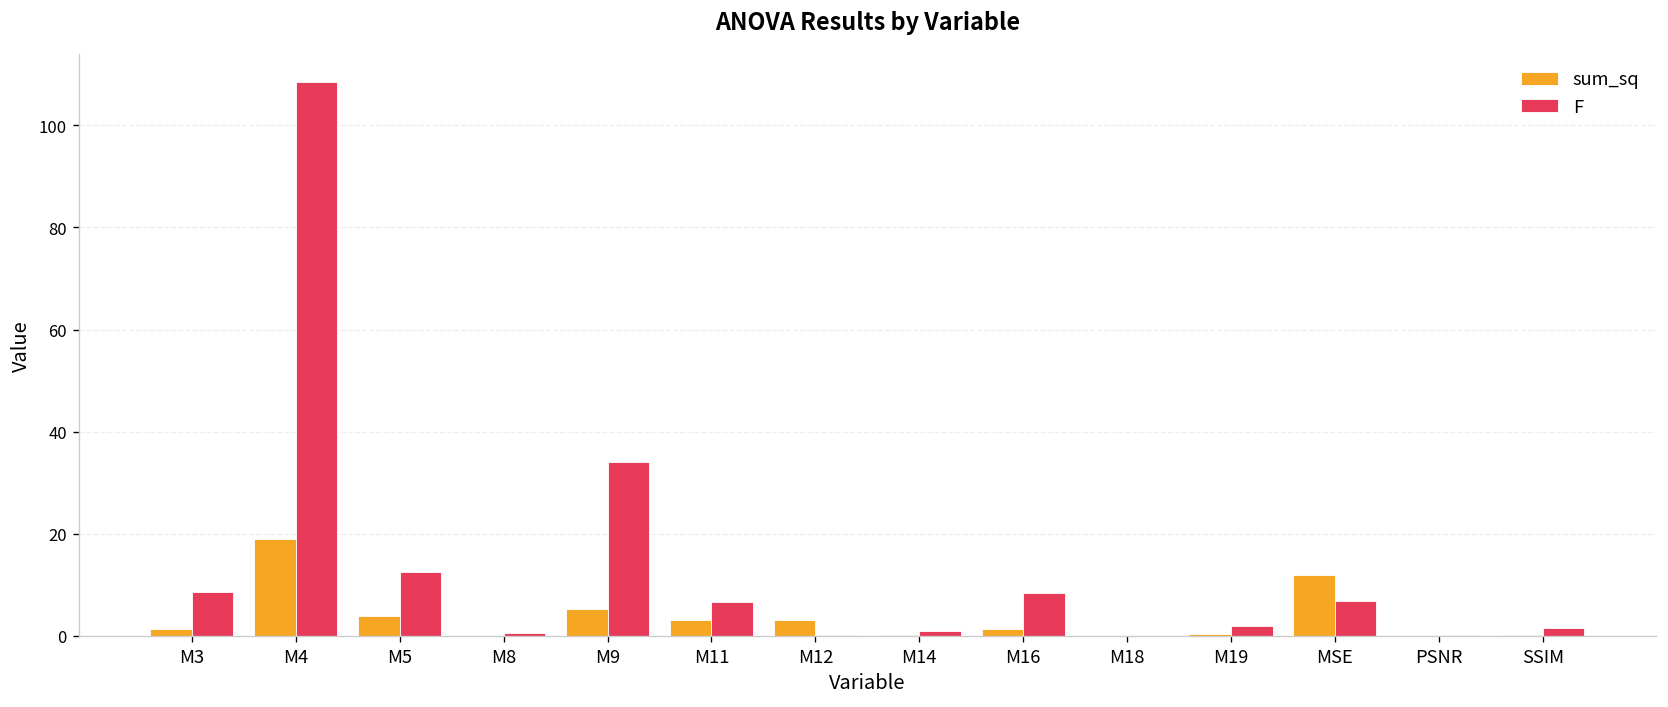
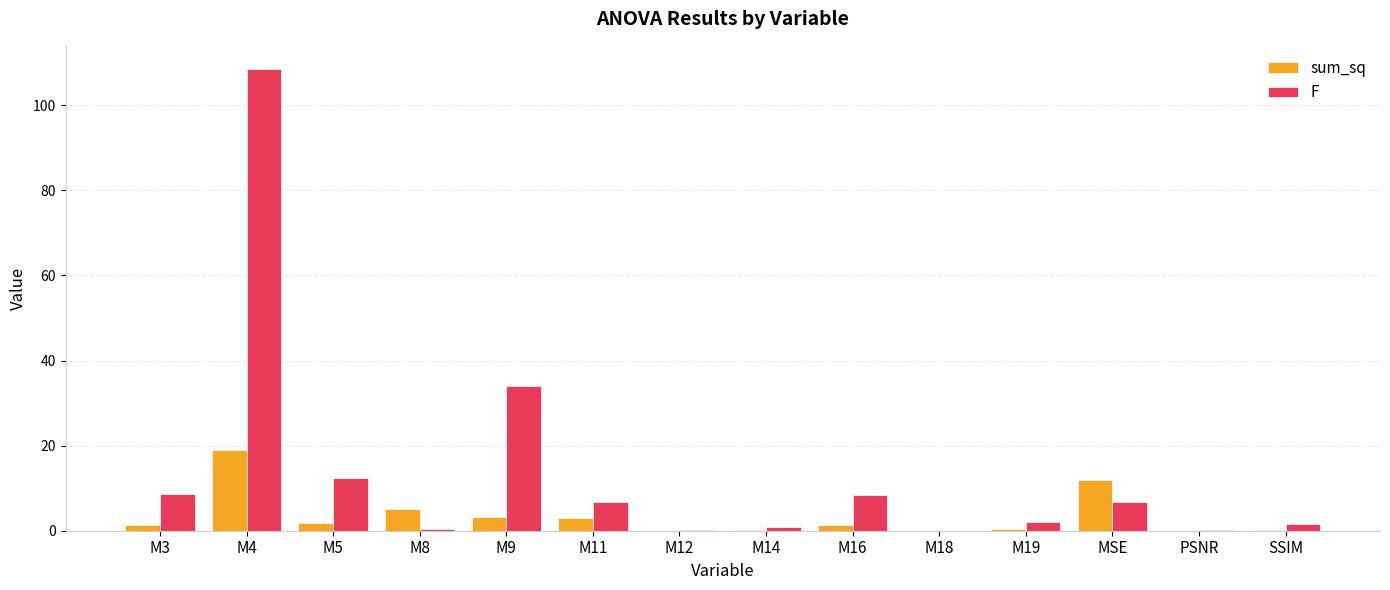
sum_sq, M5: 4 -> 2
sum_sq, M8: 0 -> 5
sum_sq, M9: 5 -> 3
sum_sq, M12: 3 -> 0
